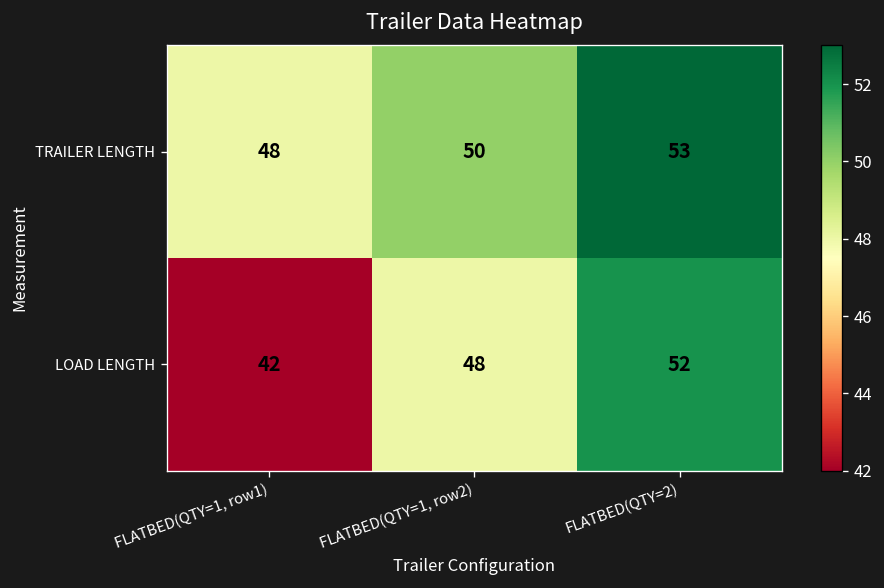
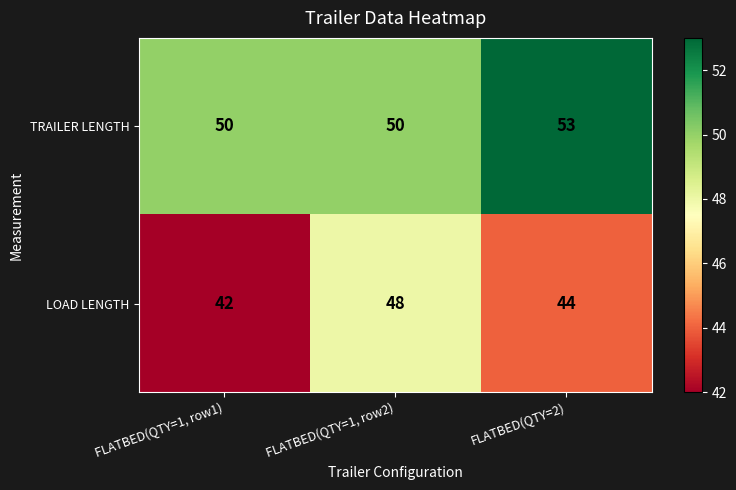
TRAILER LENGTH, FLATBED(QTY=1, row1): 48 -> 50
LOAD LENGTH, FLATBED(QTY=2): 52 -> 44
